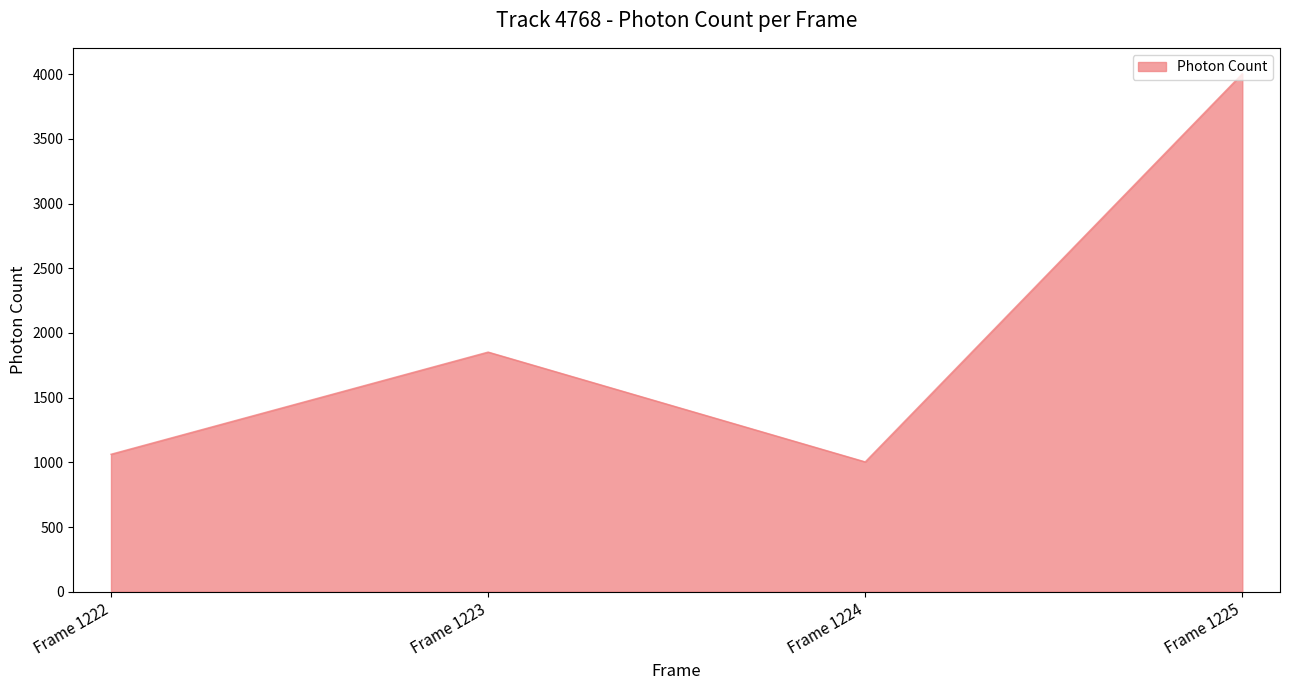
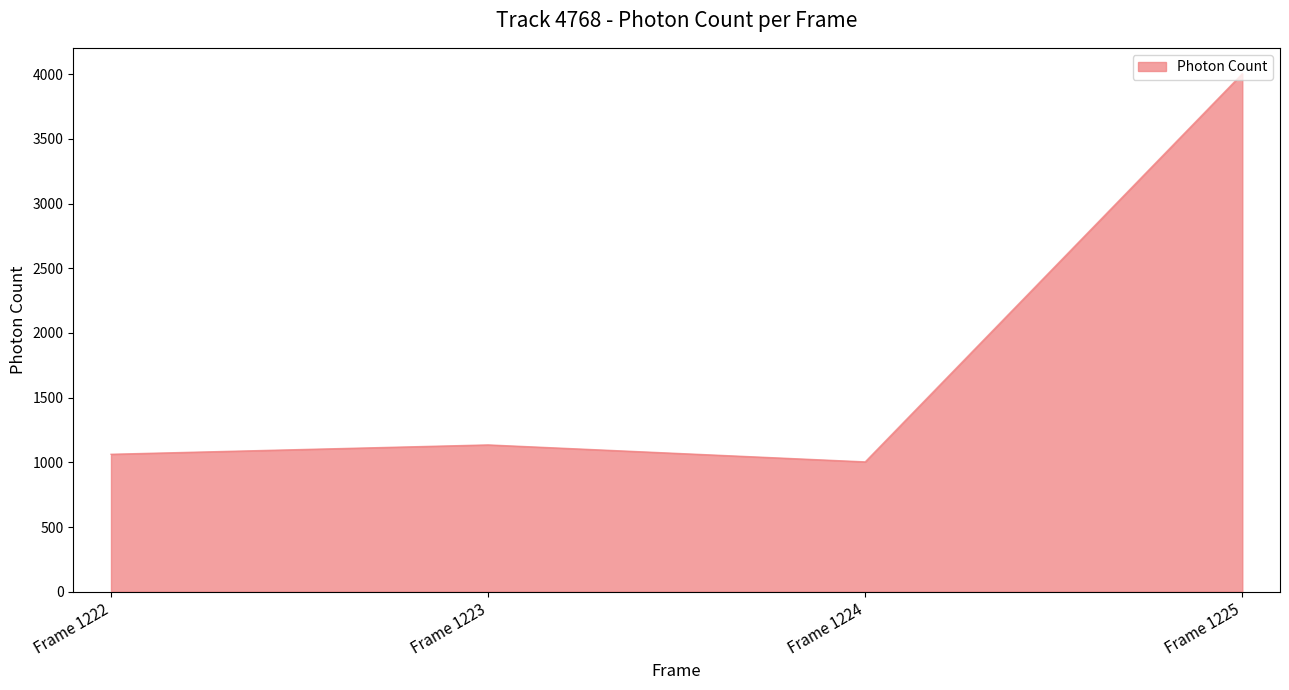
Frame 1223: 1850 -> 1130
